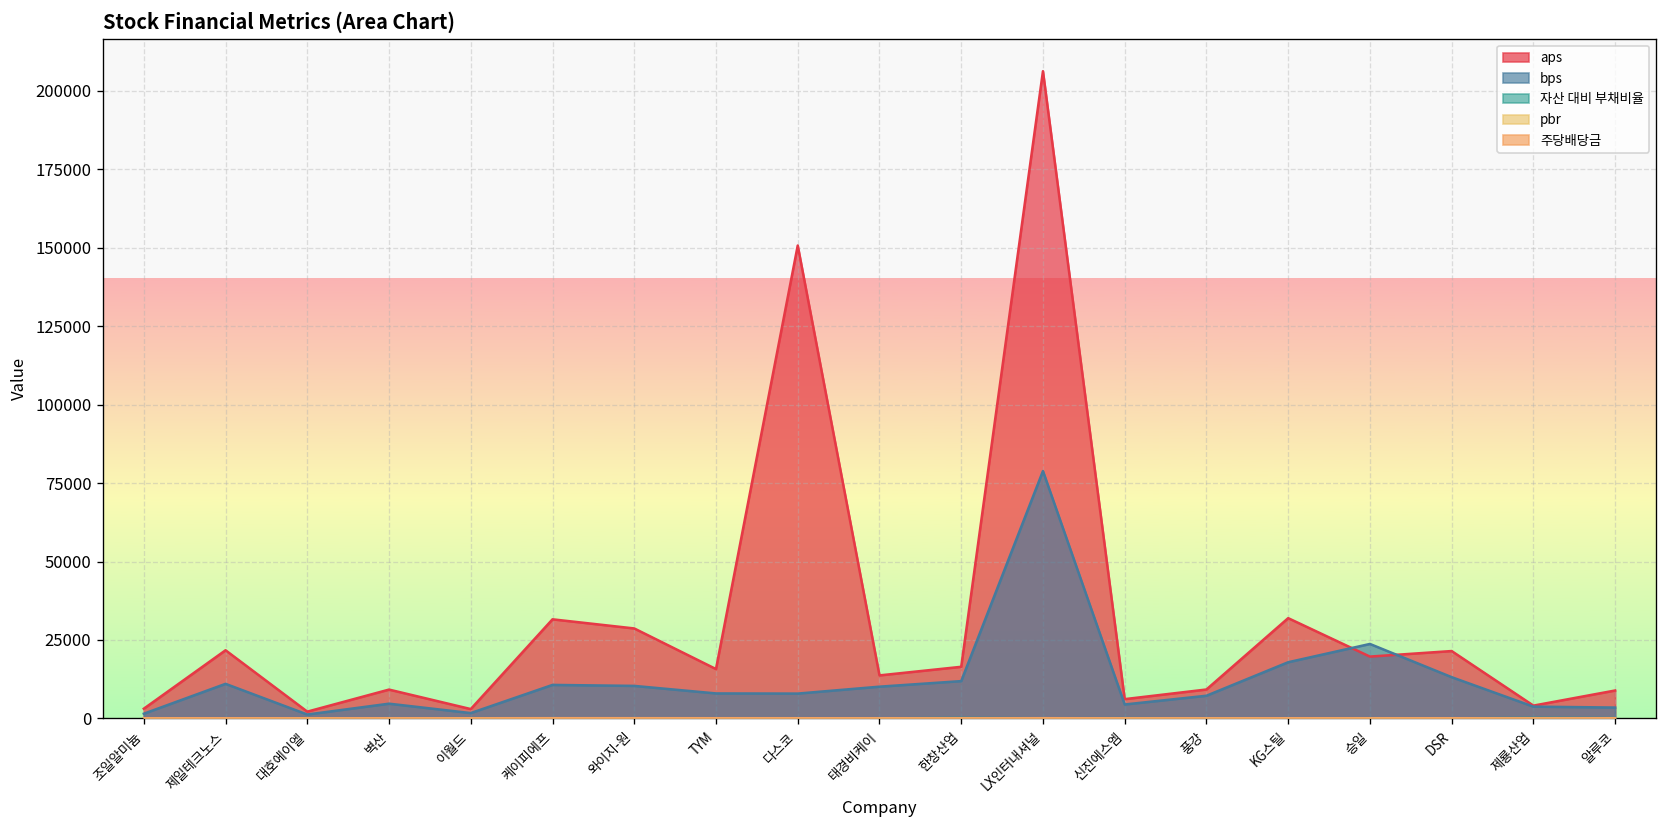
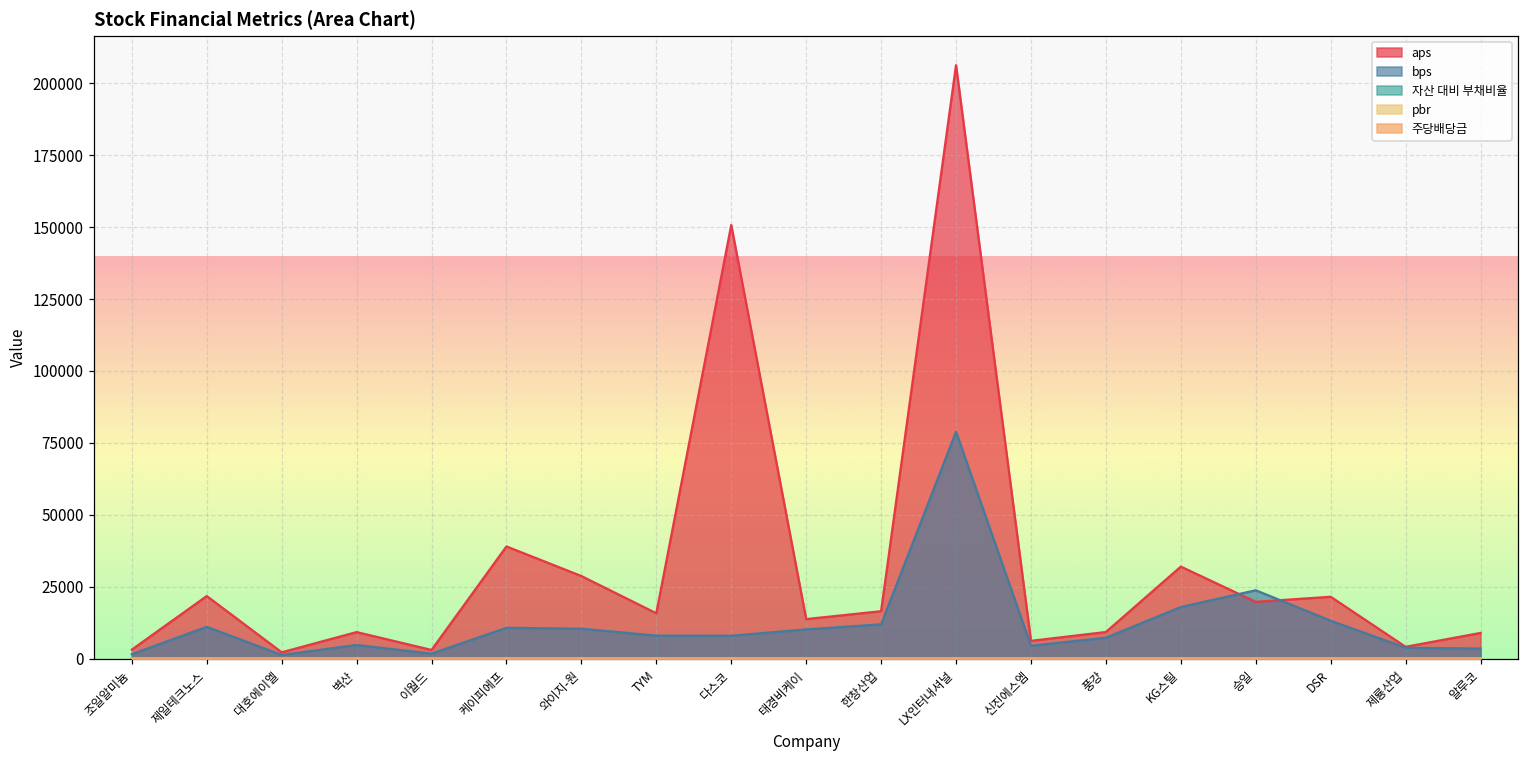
aps, 케이피에프: 32000 -> 39000
